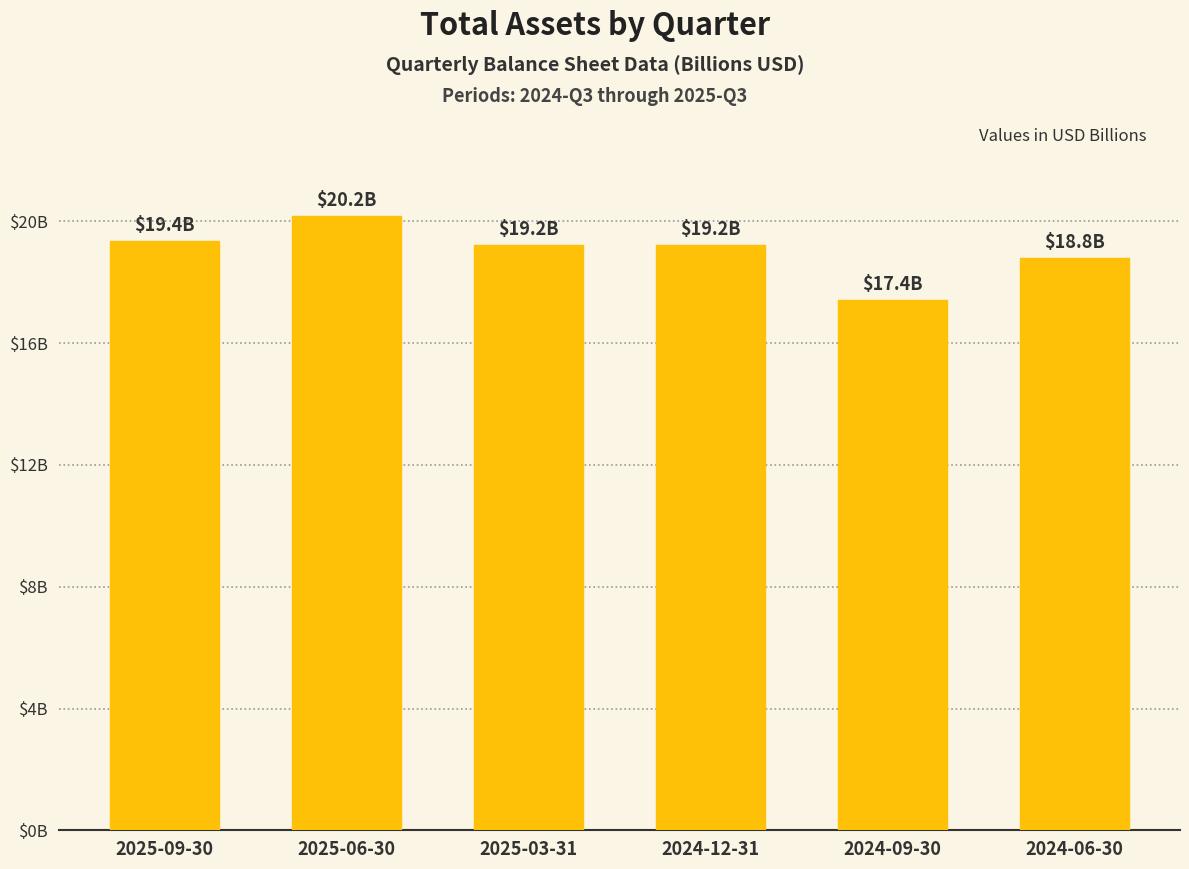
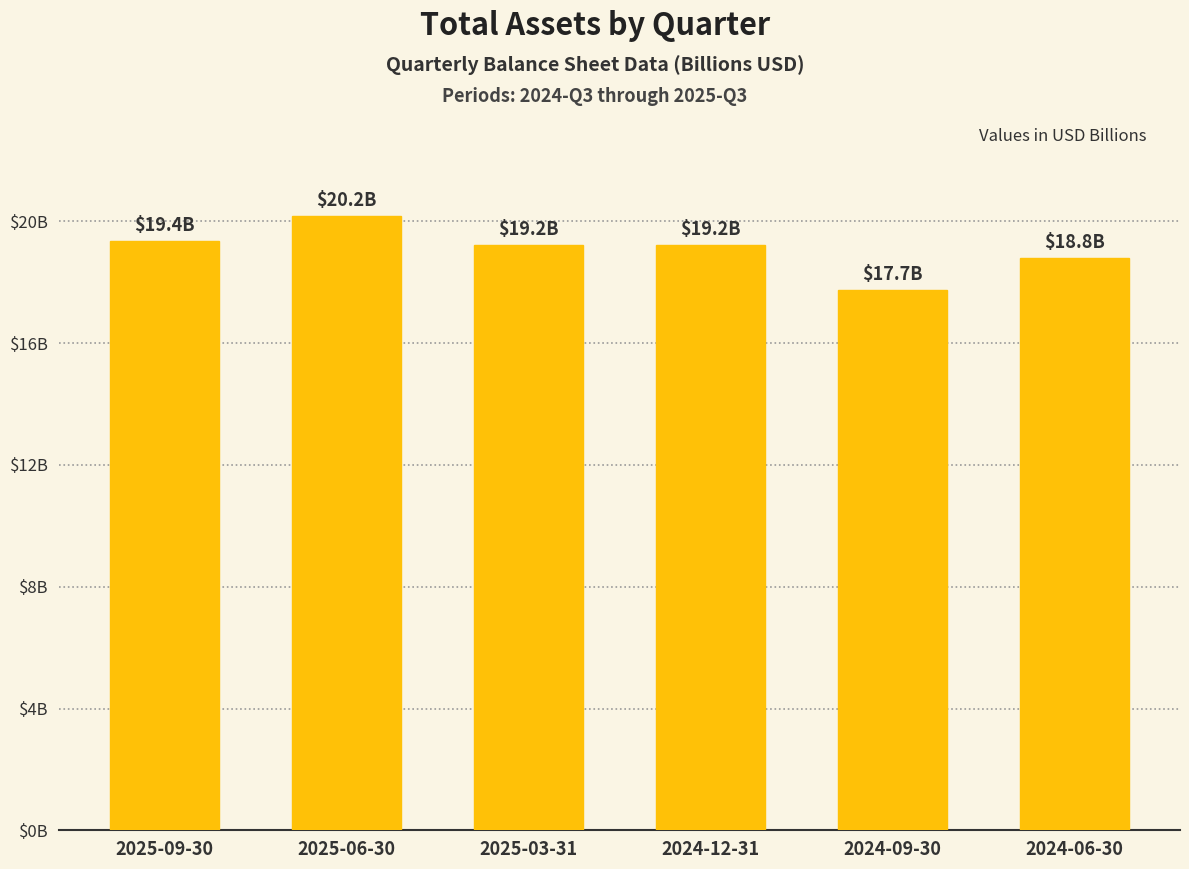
2024-09-30: $17.4B -> $17.7B
